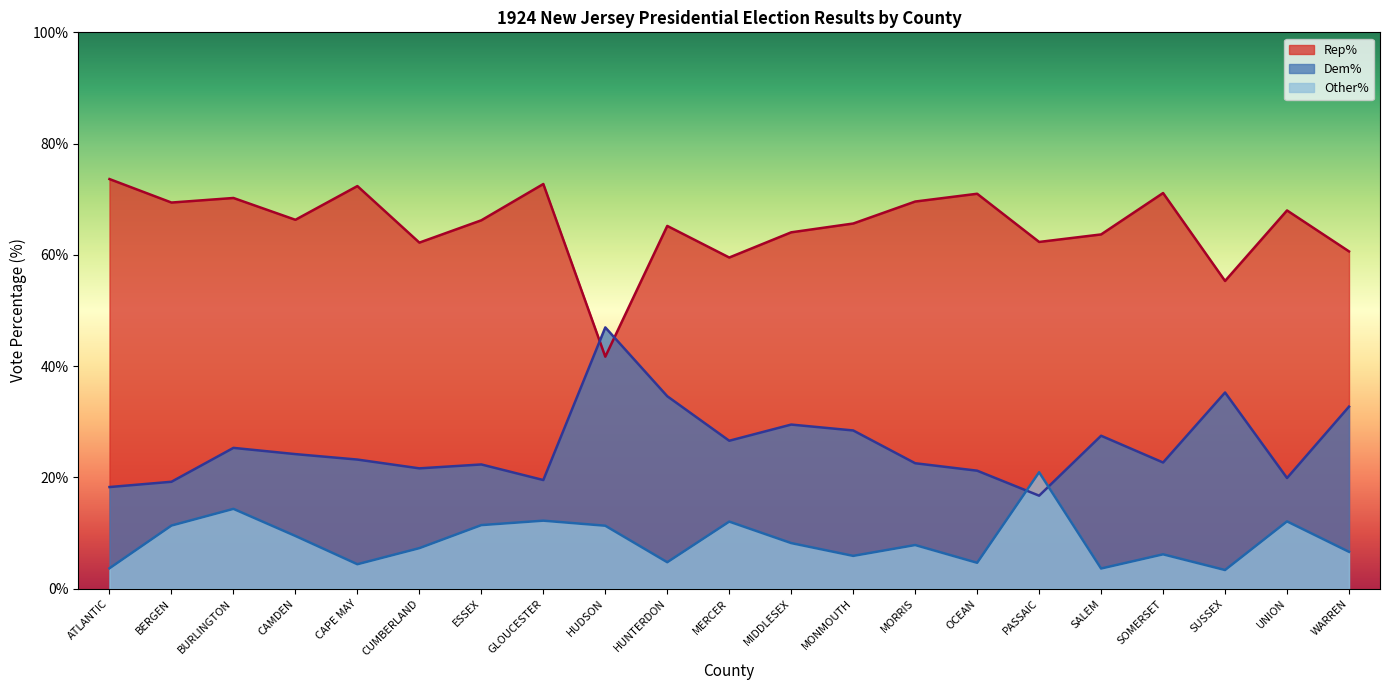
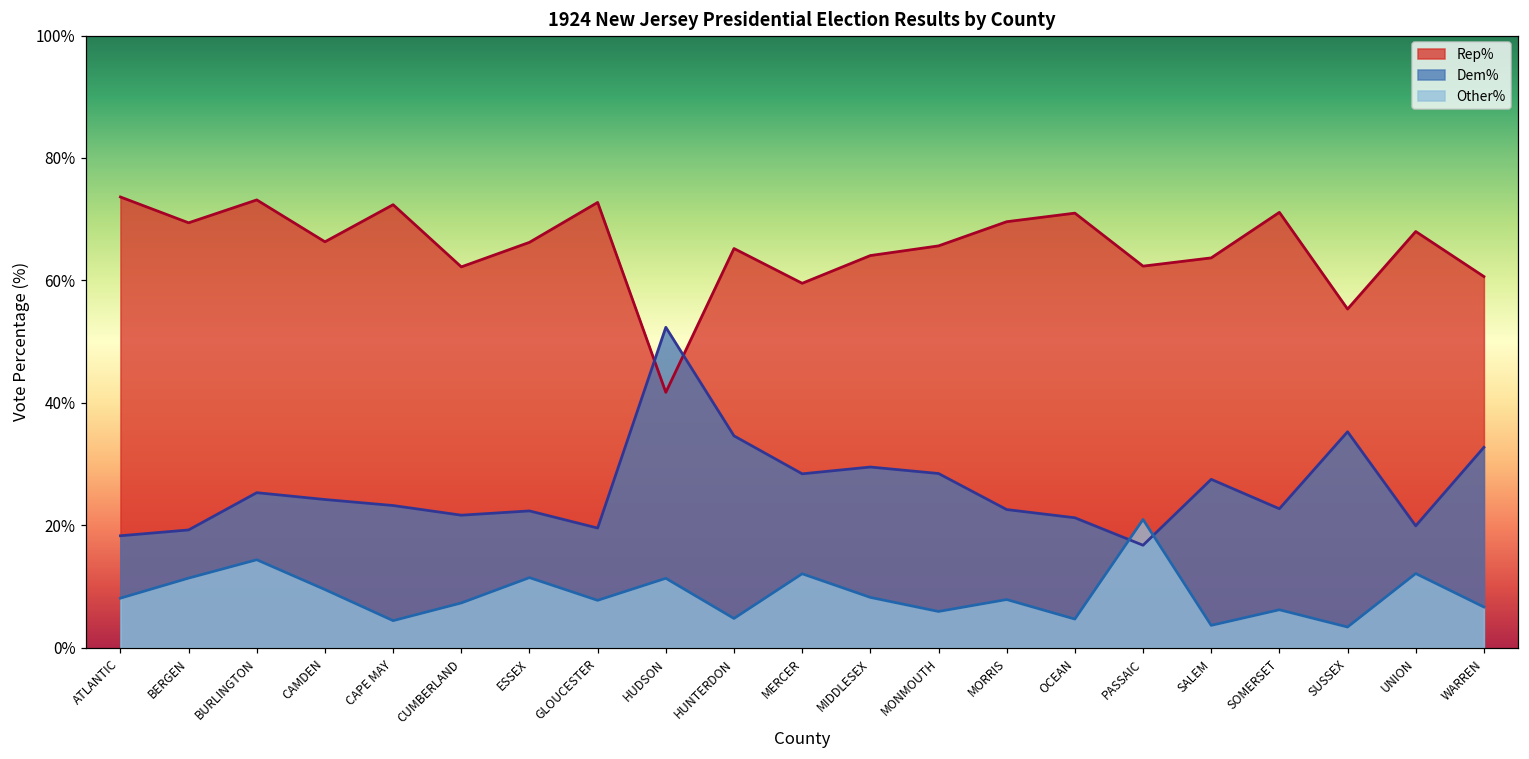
Other%, ATLANTIC: 4% -> 8%
Rep%, BURLINGTON: 70% -> 73%
Other%, GLOUCESTER: 12% -> 8%
Dem%, HUDSON: 47% -> 52%
Dem%, MERCER: 27% -> 28%
